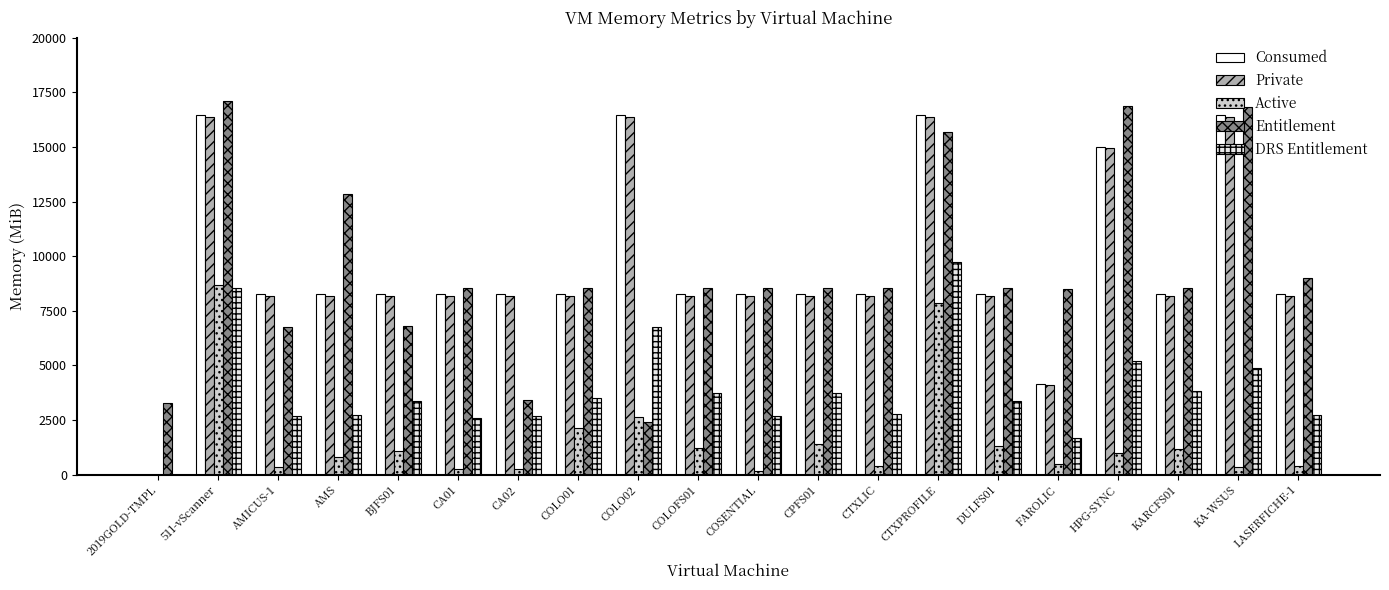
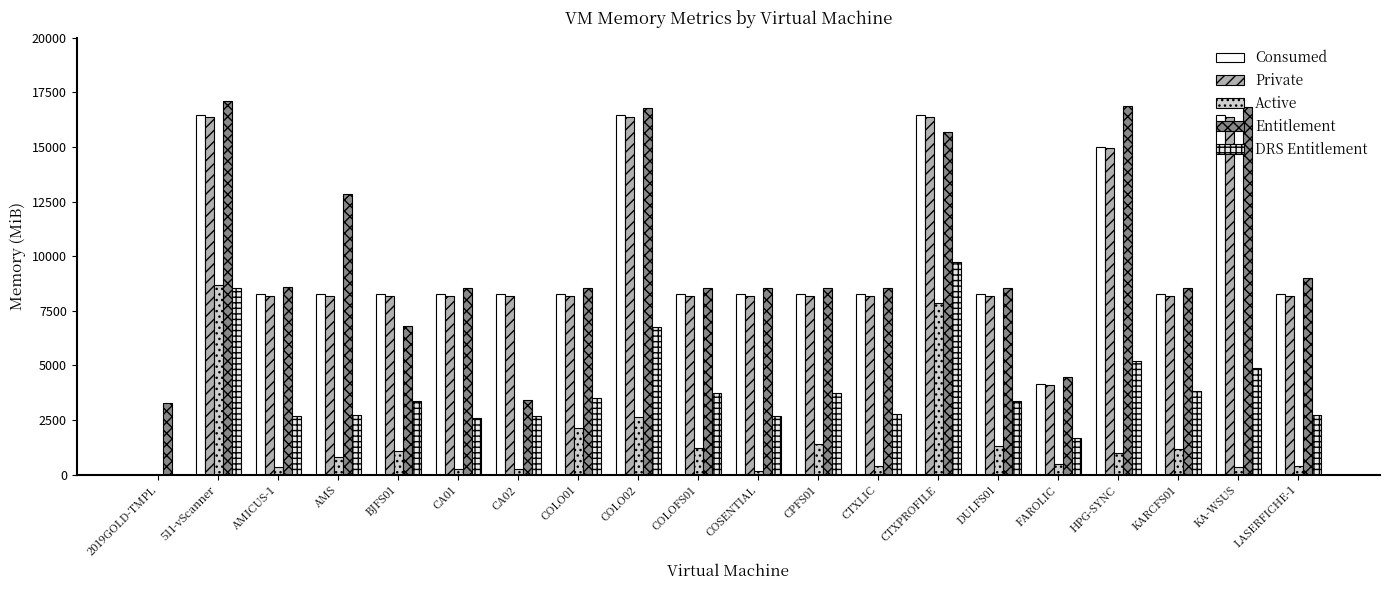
Entitlement, AMICUS-1: 6800 -> 8600
Entitlement, COLO02: 2400 -> 16800
Entitlement, FAROLIC: 8500 -> 4500
